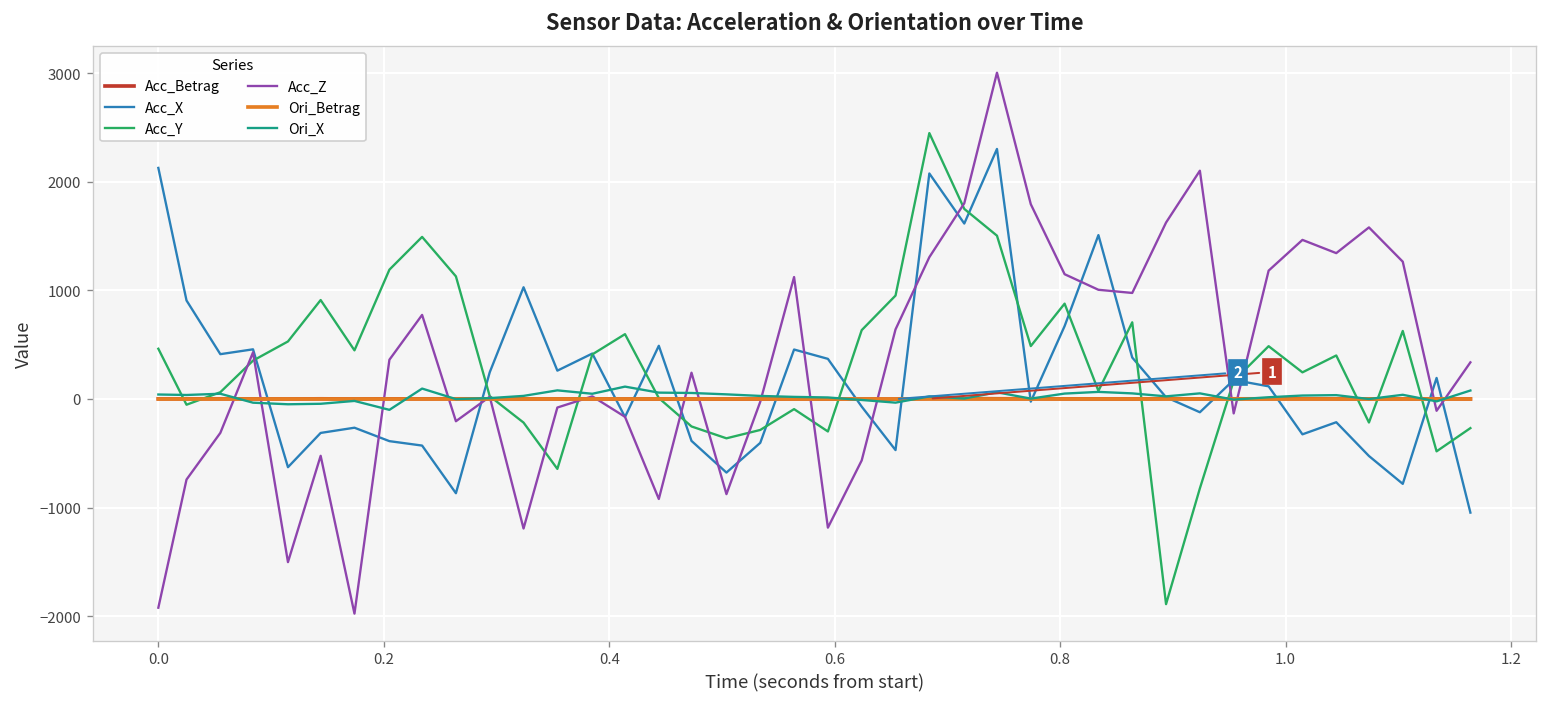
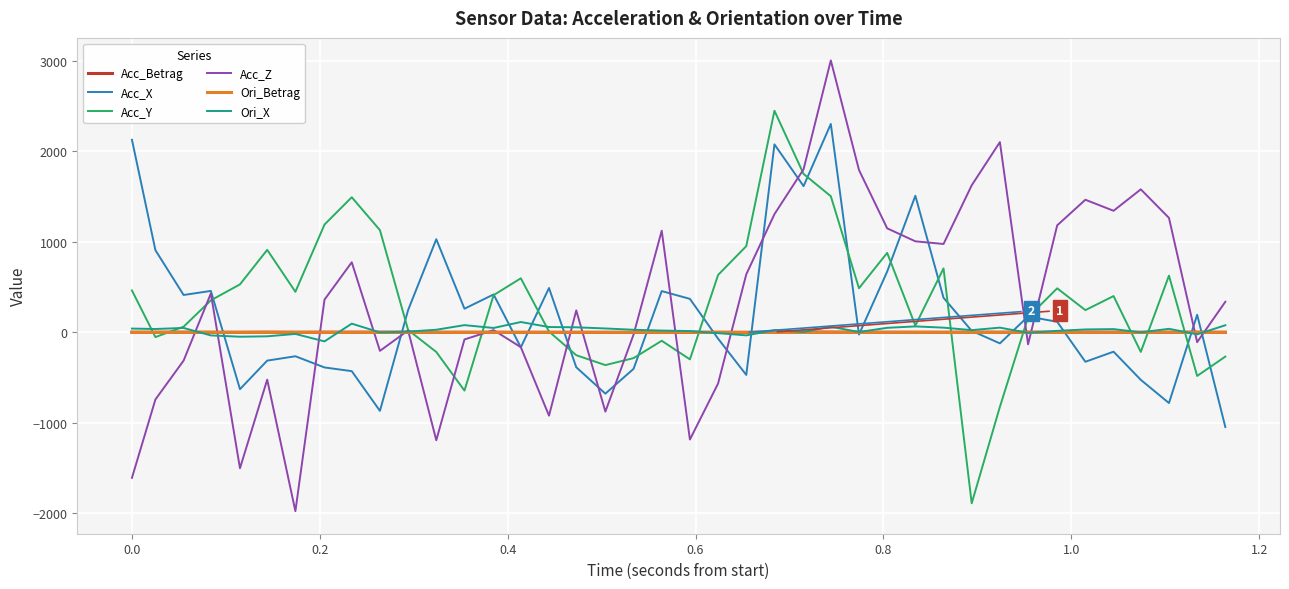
Acc_Z, 0.0: -1900 -> -1600
